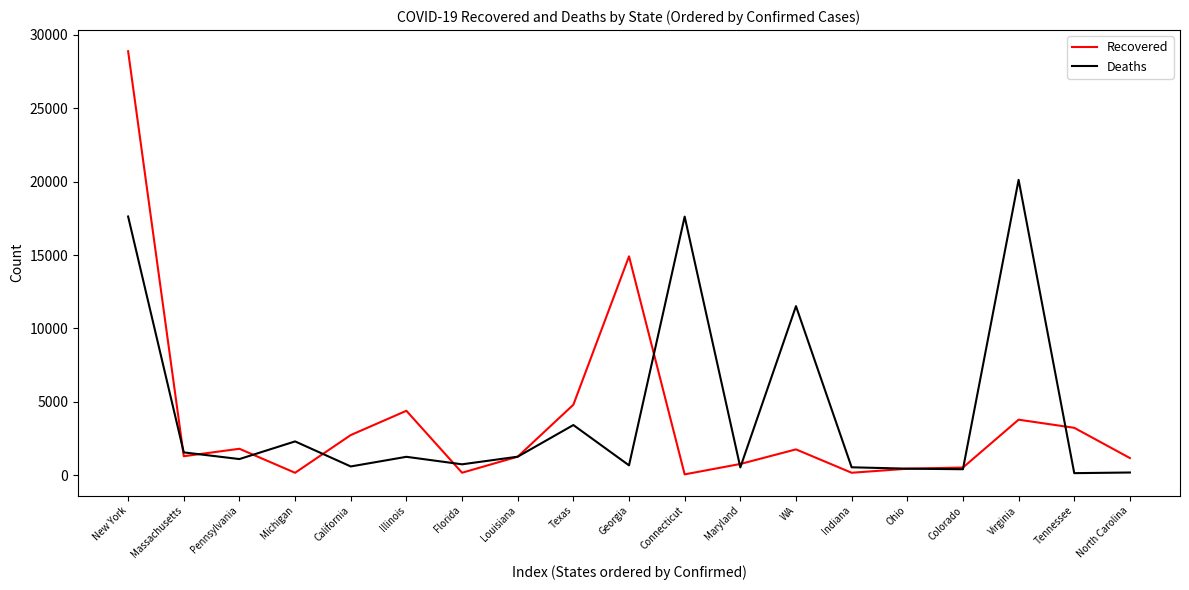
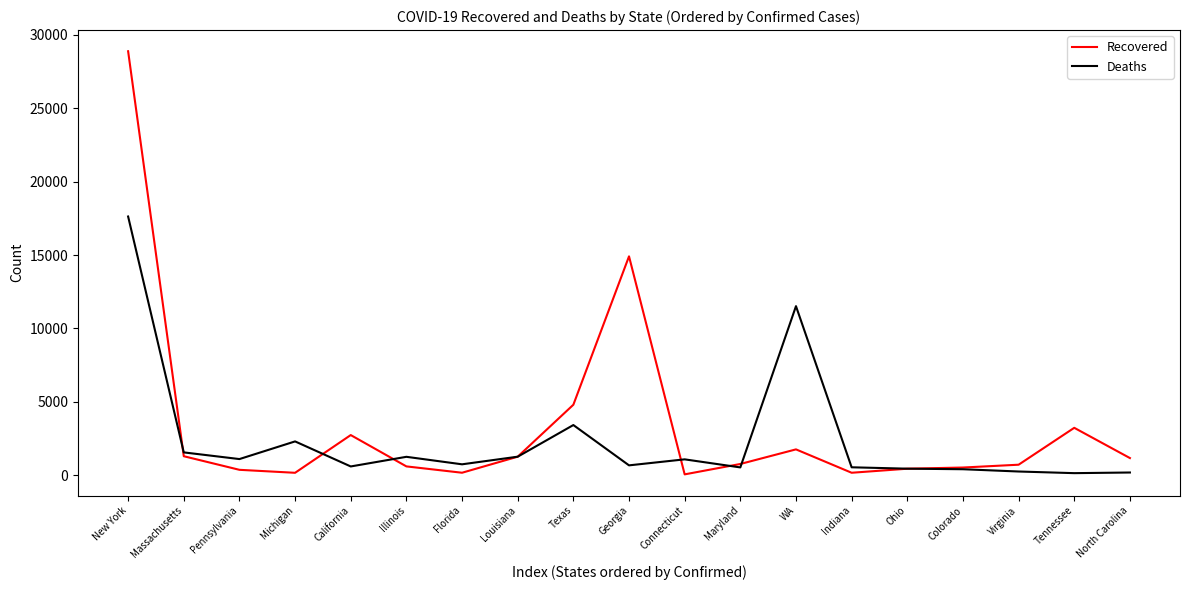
Recovered, Pennsylvania: 1800 -> 400
Recovered, Illinois: 4400 -> 600
Deaths, Connecticut: 17600 -> 1100
Recovered, Virginia: 3800 -> 700
Deaths, Virginia: 20100 -> 300
